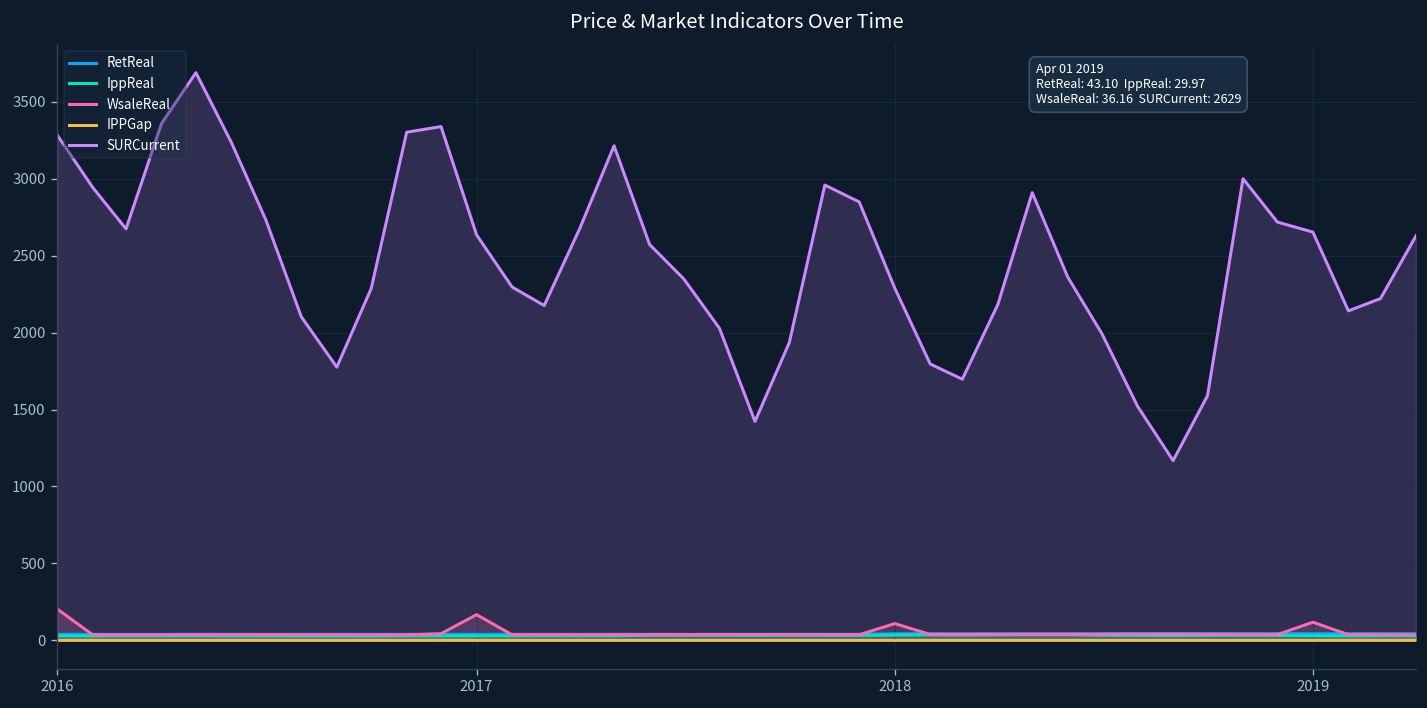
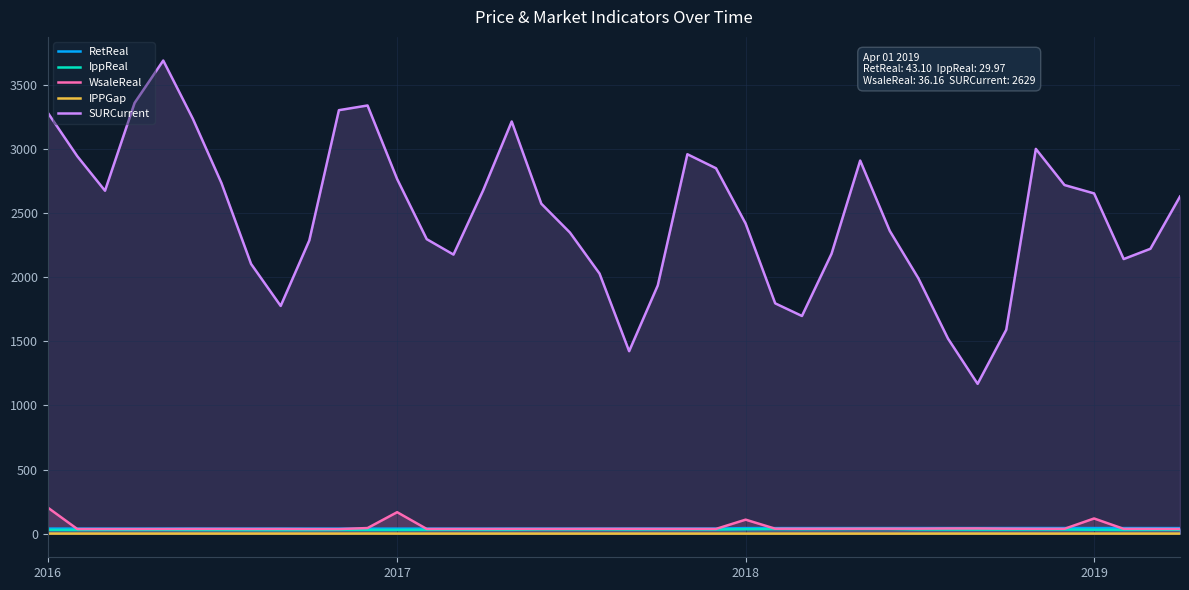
SURCurrent, 2017: 2630 -> 2770
SURCurrent, 2018: 2290 -> 2420
